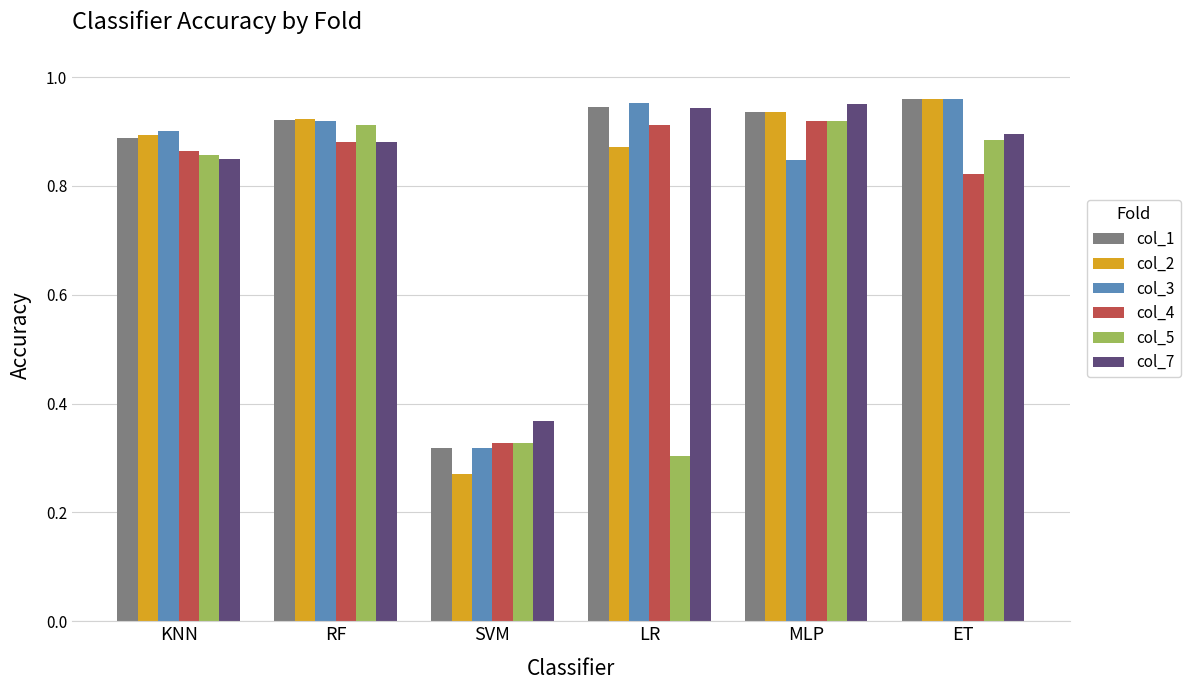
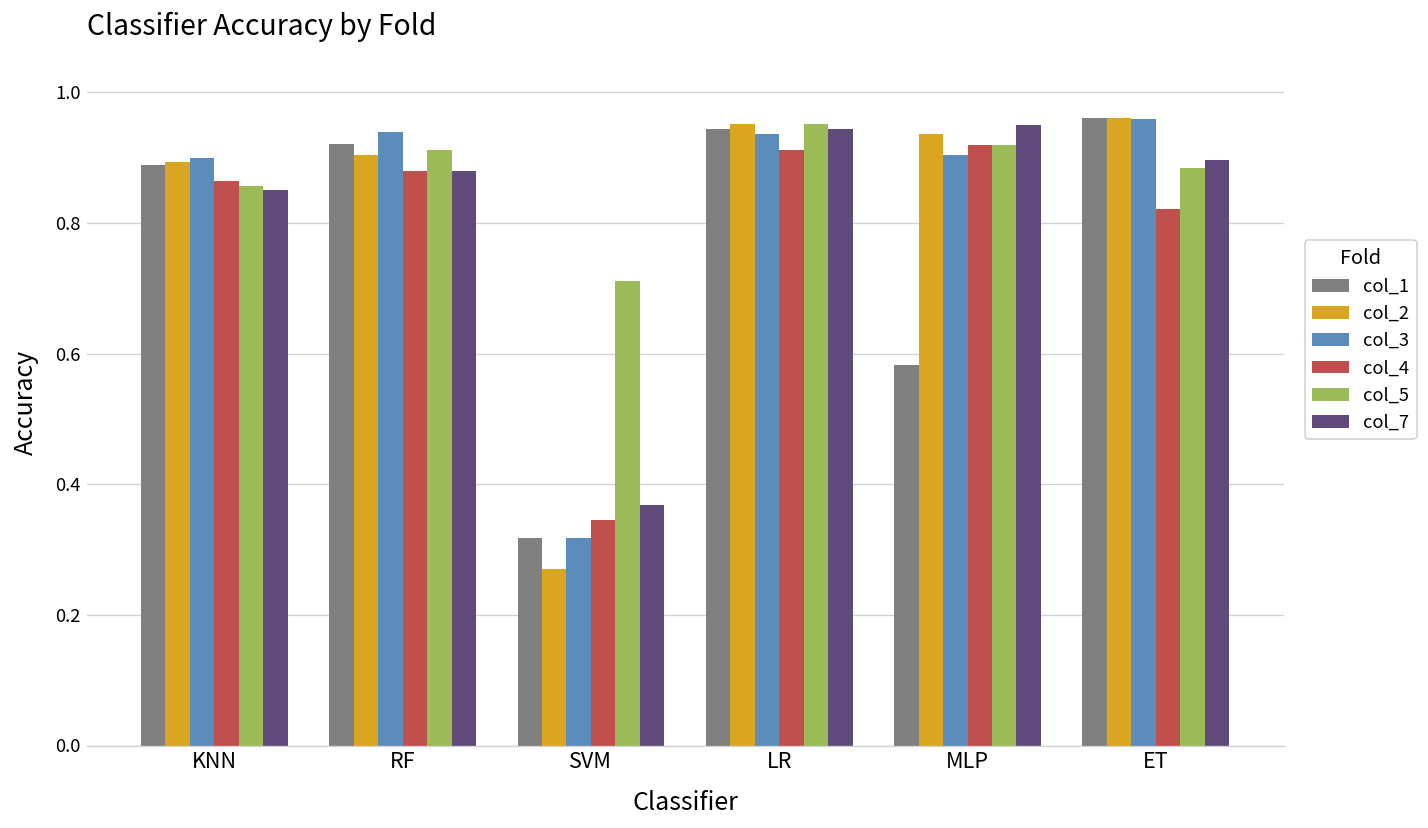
col_2, RF: 0.92 -> 0.90
col_3, RF: 0.92 -> 0.94
col_4, SVM: 0.33 -> 0.35
col_5, SVM: 0.33 -> 0.71
col_2, LR: 0.87 -> 0.95
col_3, LR: 0.95 -> 0.94
col_5, LR: 0.30 -> 0.95
col_1, MLP: 0.94 -> 0.58
col_3, MLP: 0.85 -> 0.90
